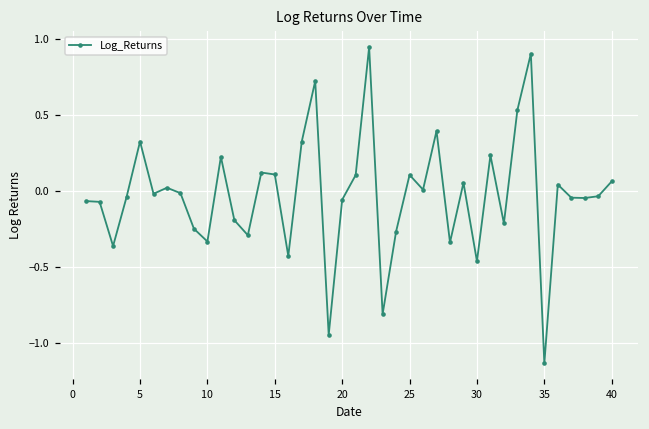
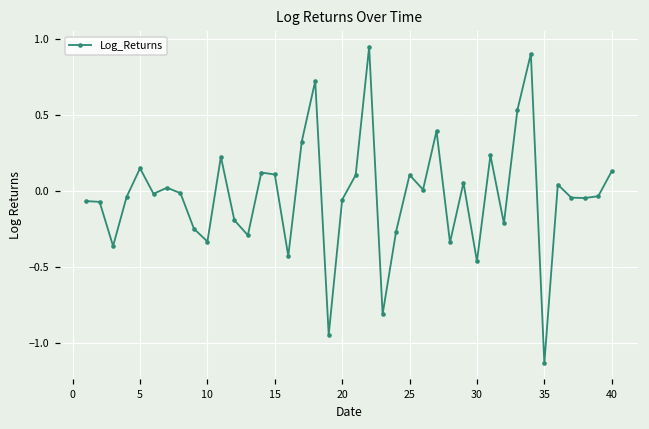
5: 0.32 -> 0.15
40: 0.06 -> 0.13
